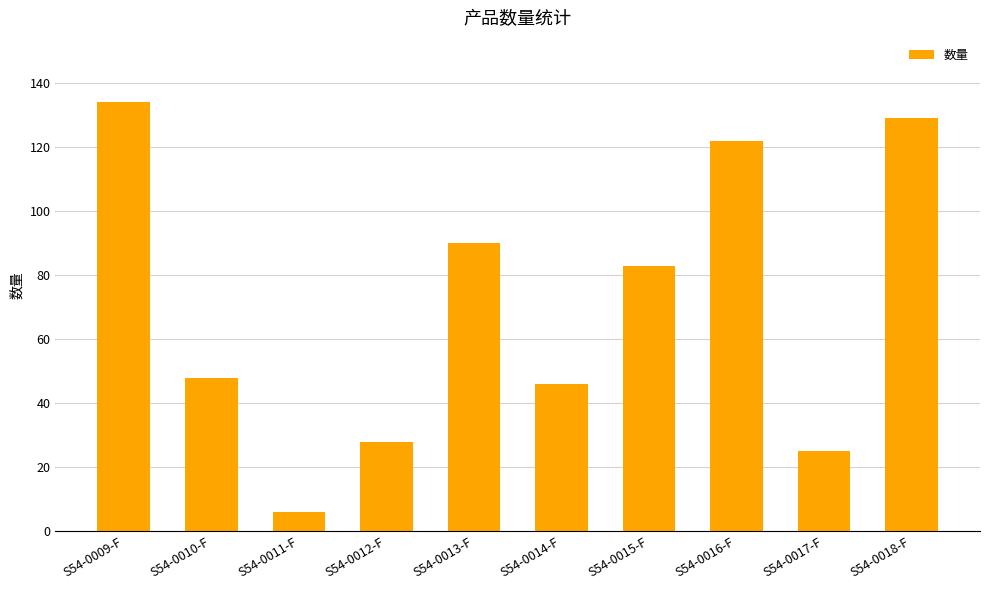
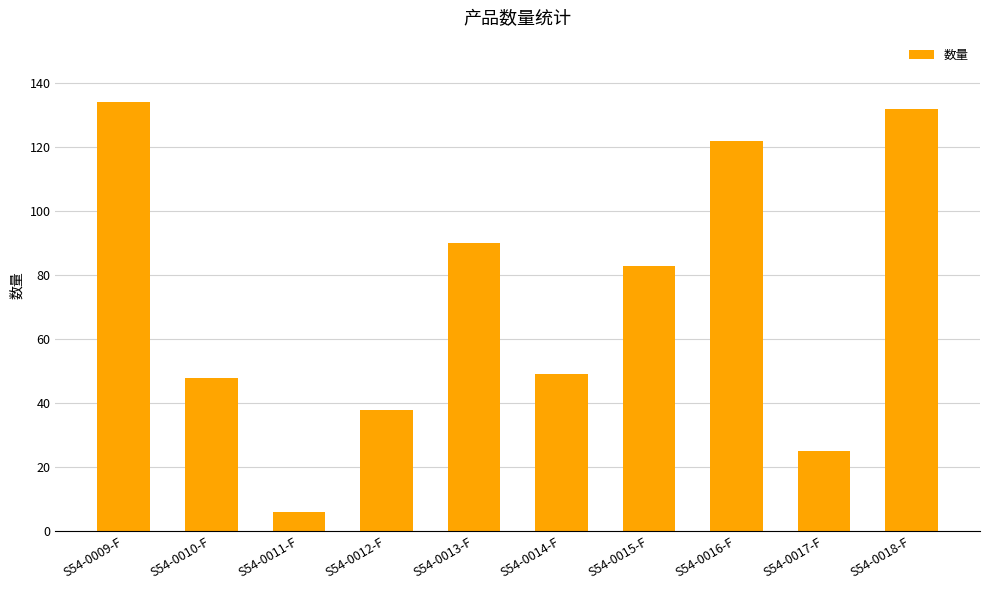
S54-0012-F: 28 -> 38
S54-0014-F: 46 -> 49
S54-0018-F: 129 -> 132
